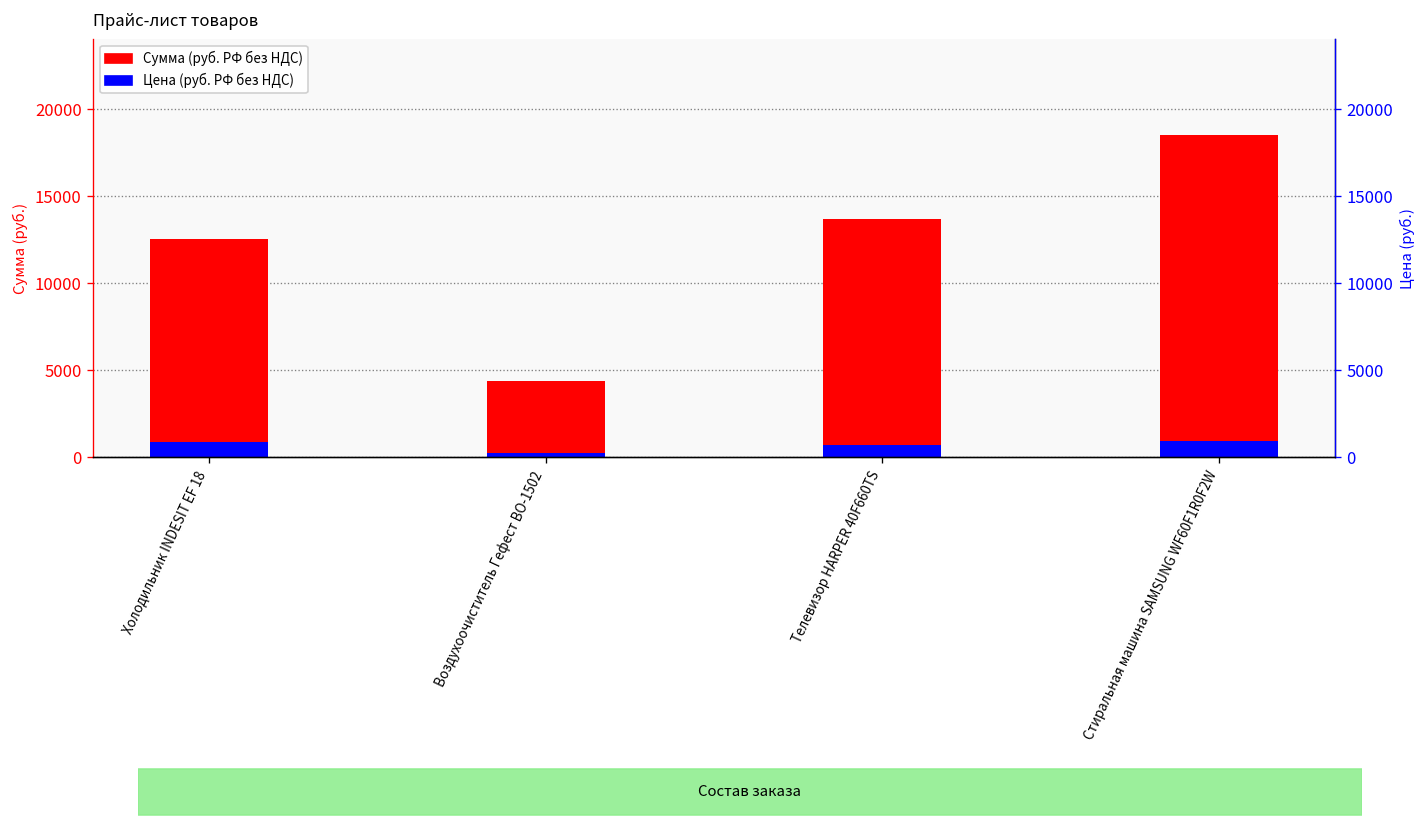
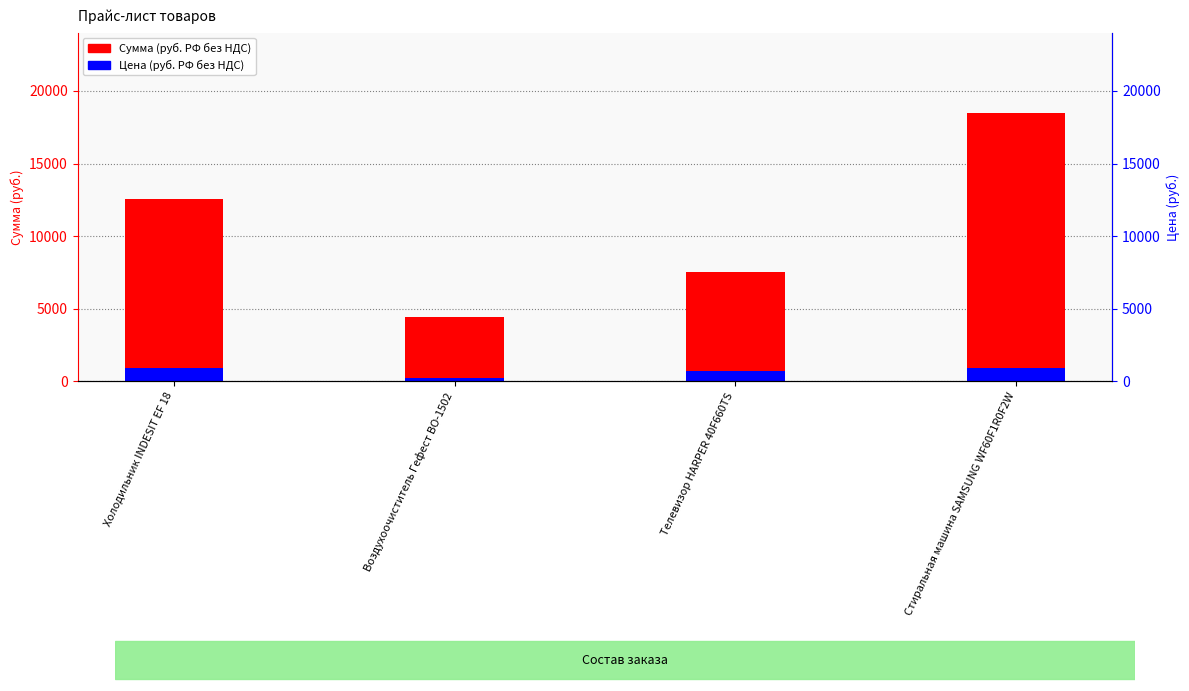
Сумма (руб. РФ без НДС), Телевизор HARPER 40F660TS: 13700 -> 7500
